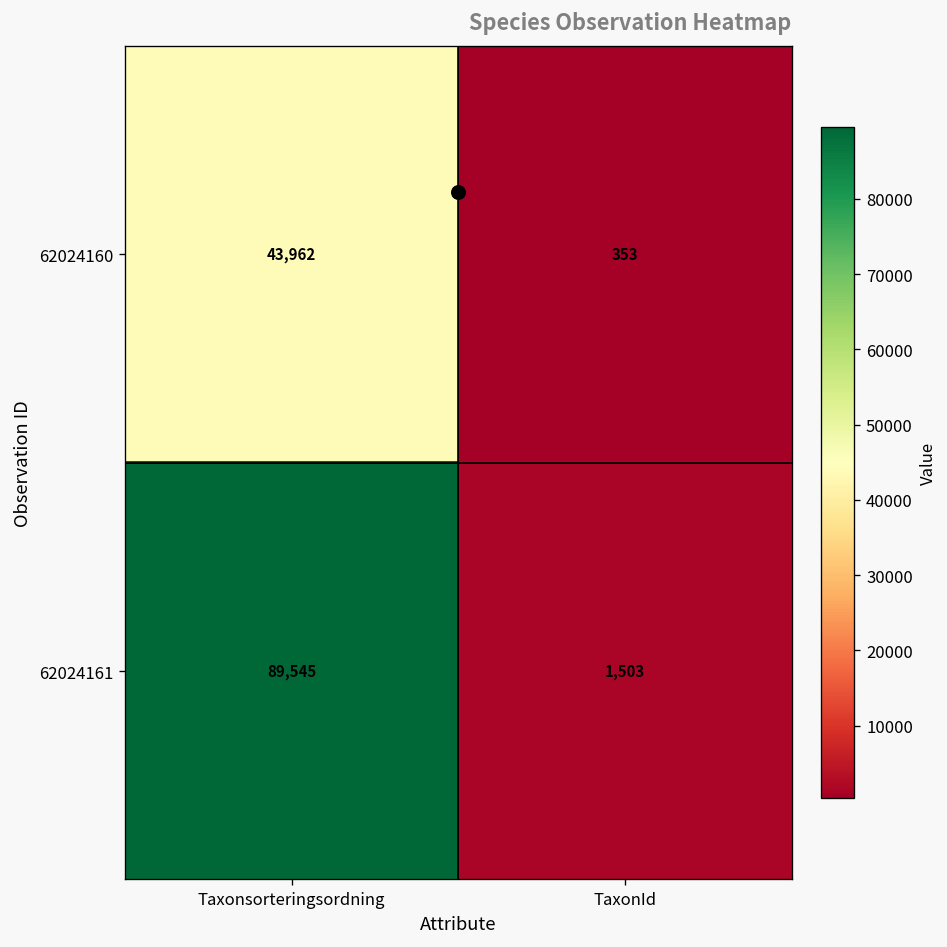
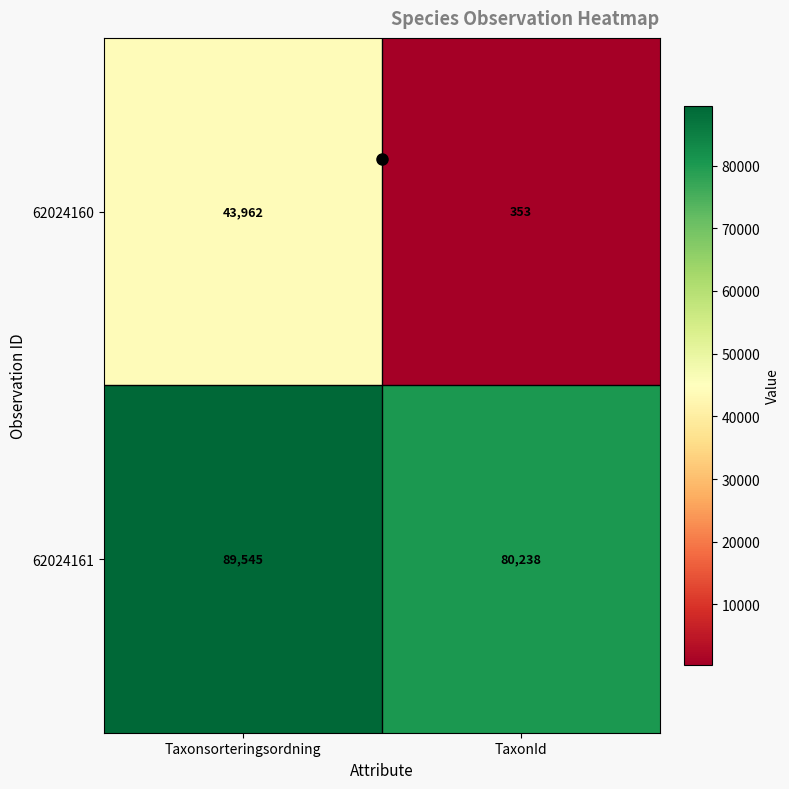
62024161, TaxonId: 1,503 -> 80,238
